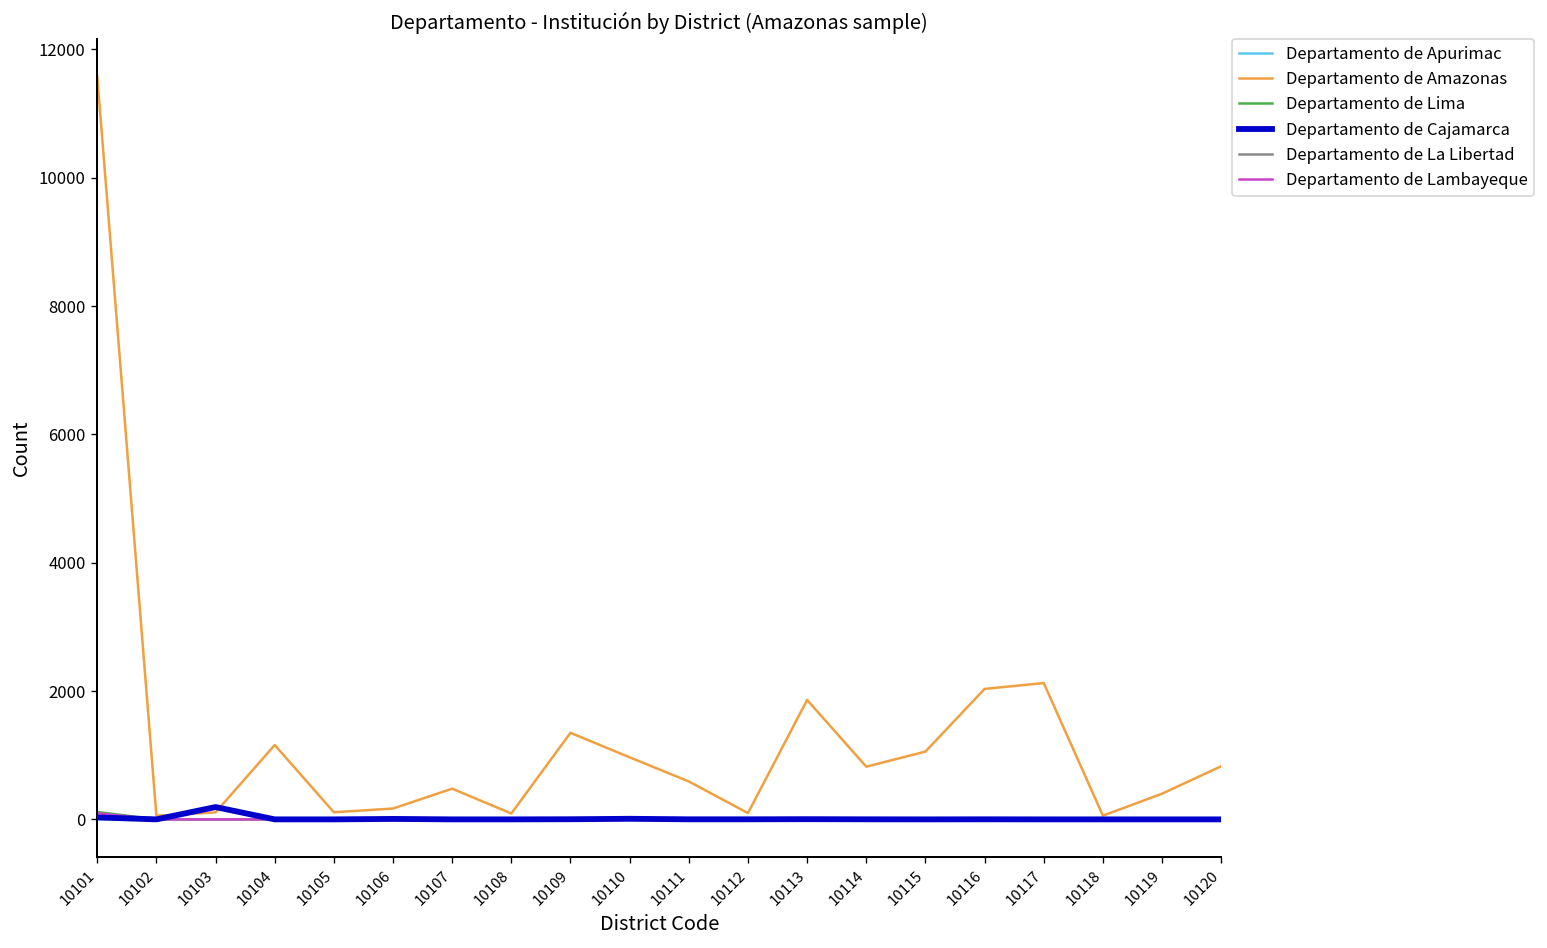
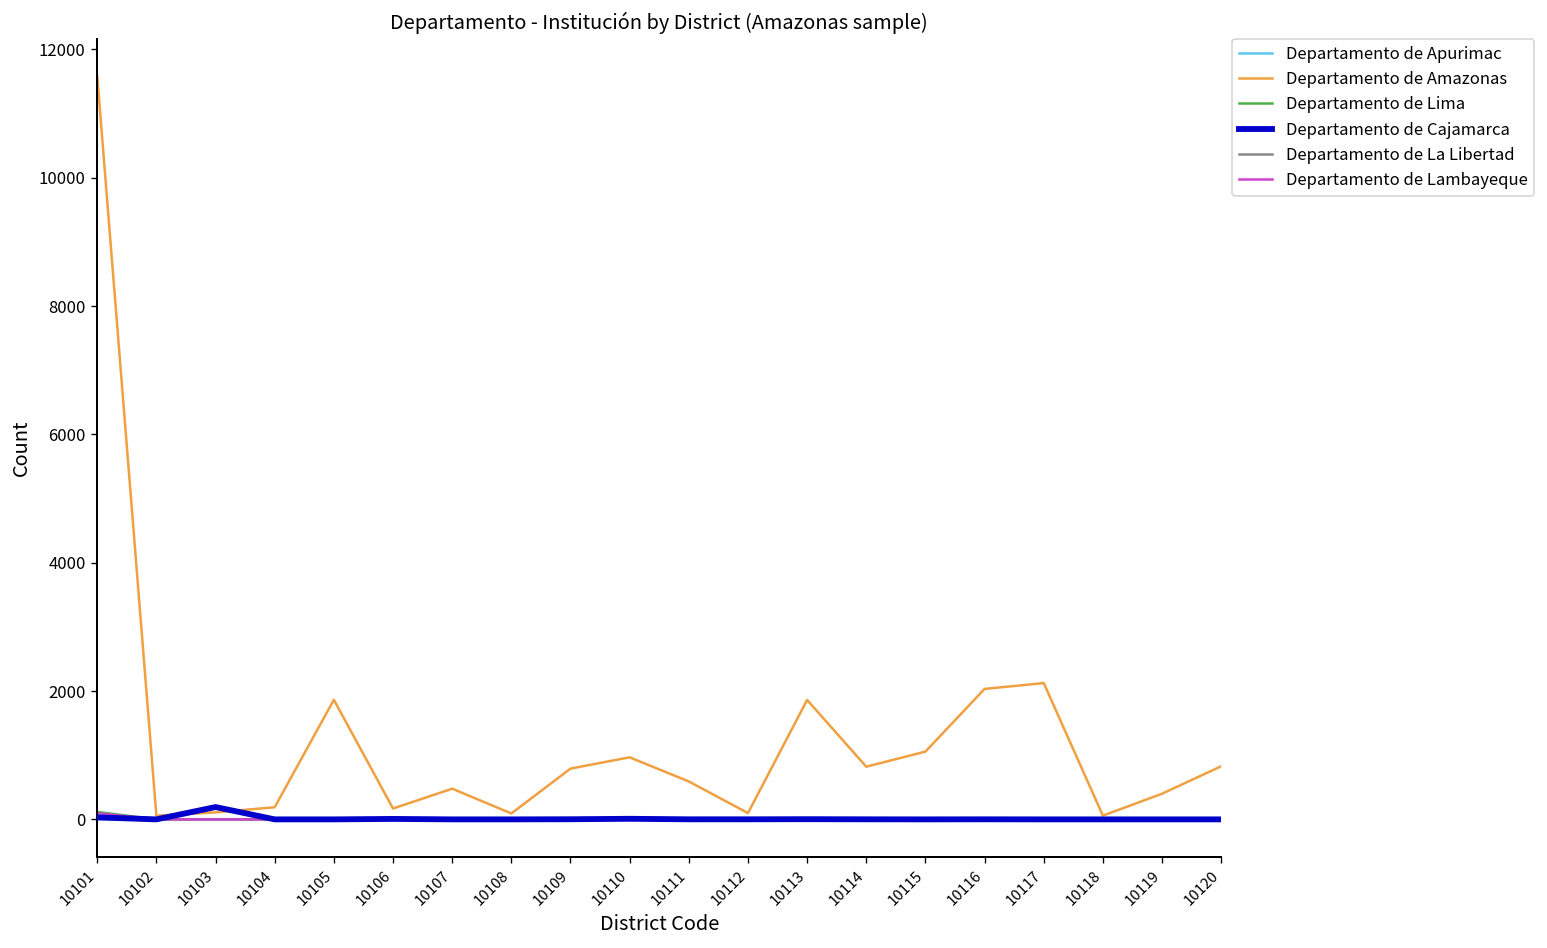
Departamento de Amazonas, 10104: 1200 -> 200
Departamento de Amazonas, 10105: 100 -> 1900
Departamento de Amazonas, 10109: 1300 -> 800
